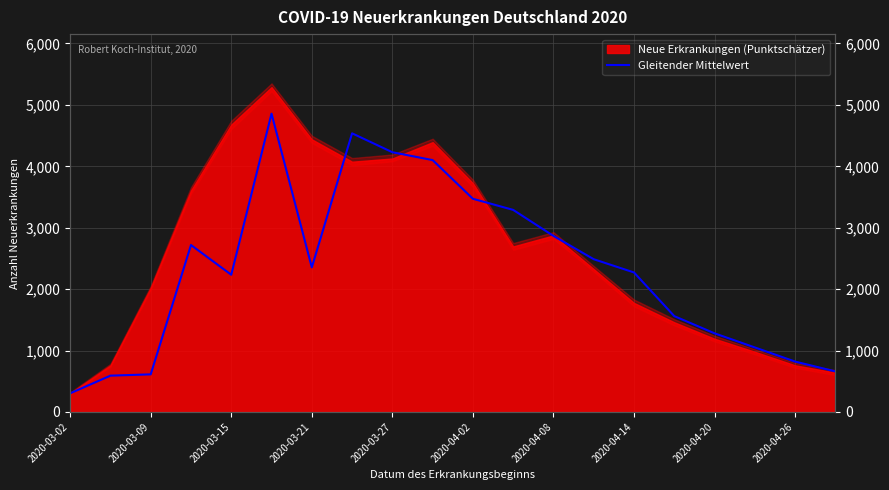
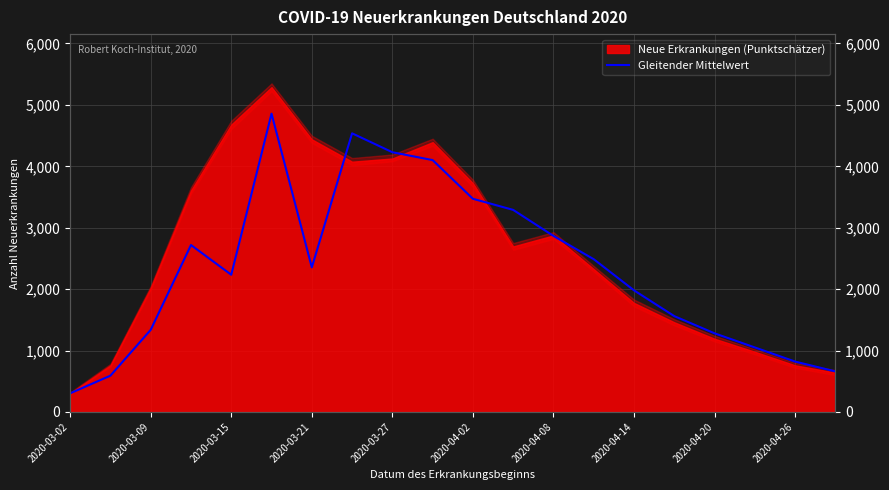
Gleitender Mittelwert, 2020-03-09: 600 -> 1,300
Gleitender Mittelwert, 2020-04-14: 2,300 -> 2,000
